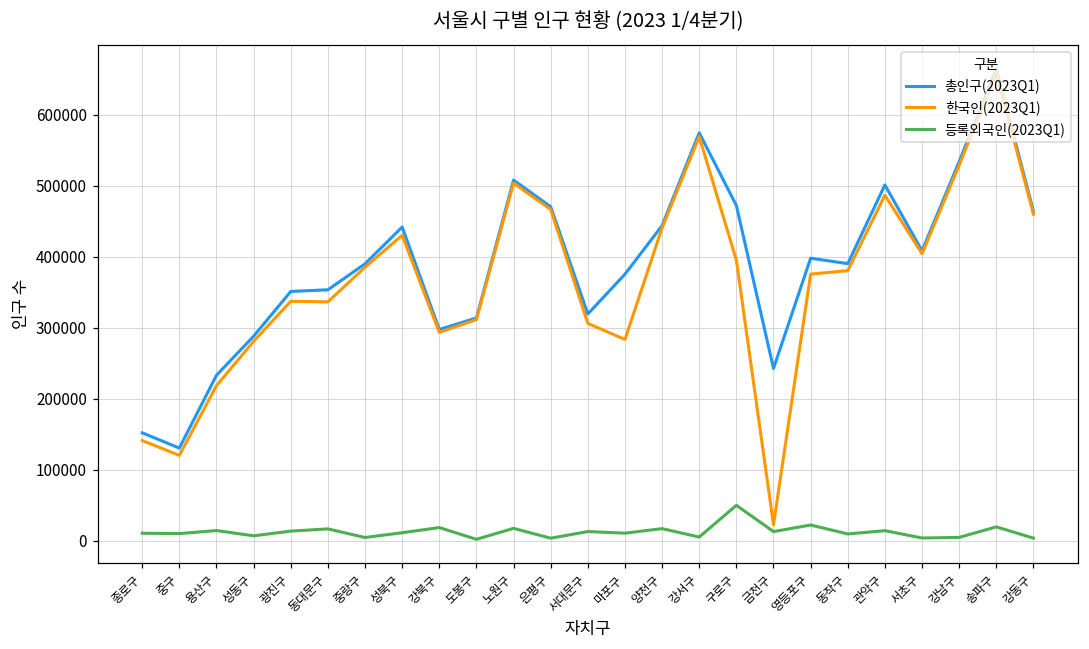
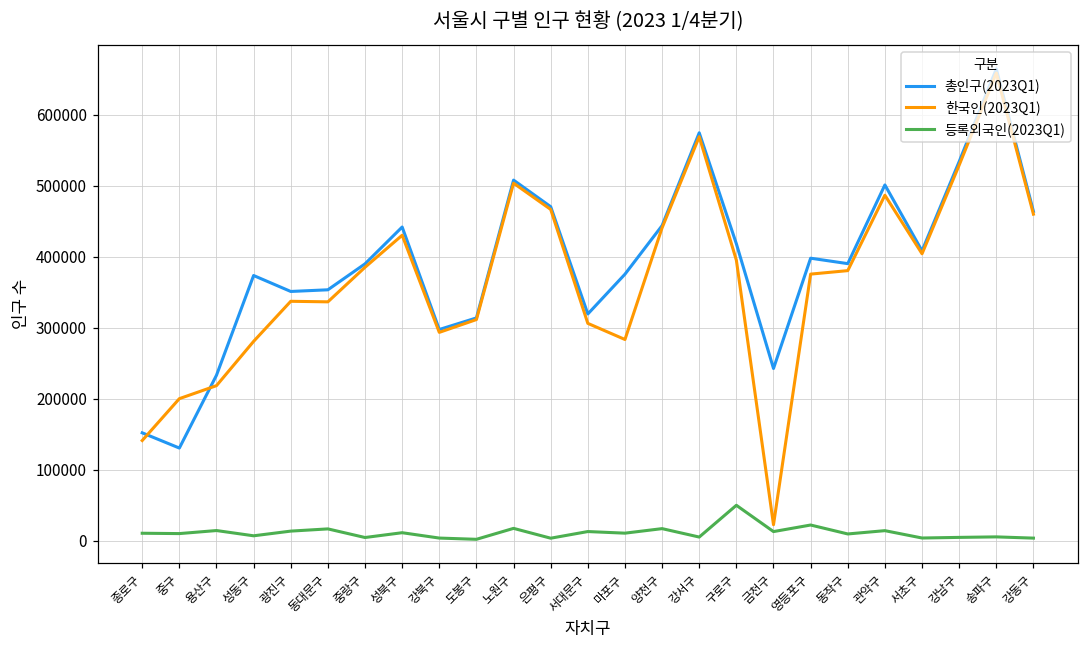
한국인(2023Q1), 중구: 120000 -> 200000
총인구(2023Q1), 성동구: 290000 -> 370000
등록외국인(2023Q1), 강북구: 20000 -> 0
총인구(2023Q1), 구로구: 470000 -> 420000
등록외국인(2023Q1), 송파구: 20000 -> 10000
